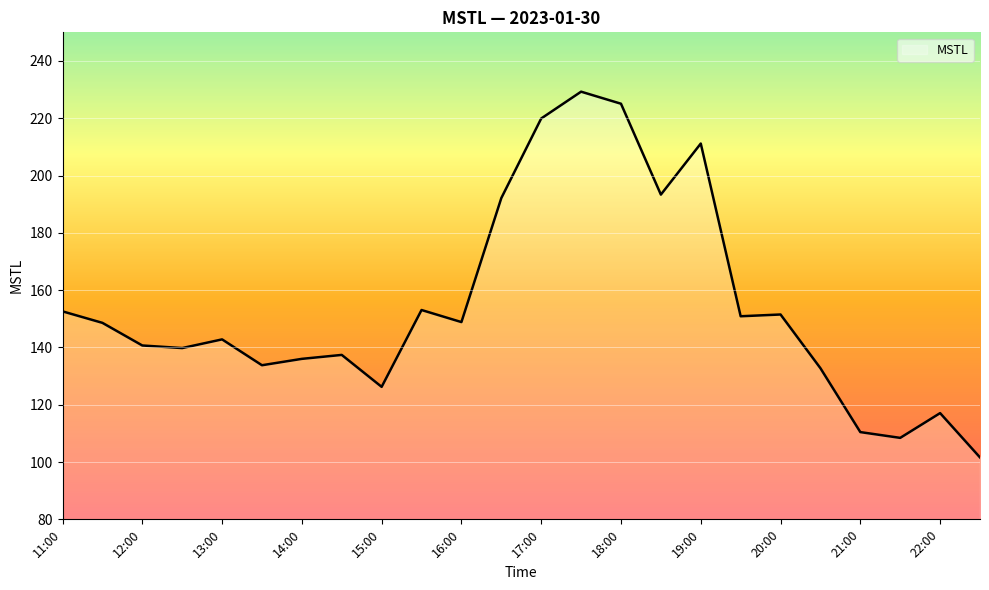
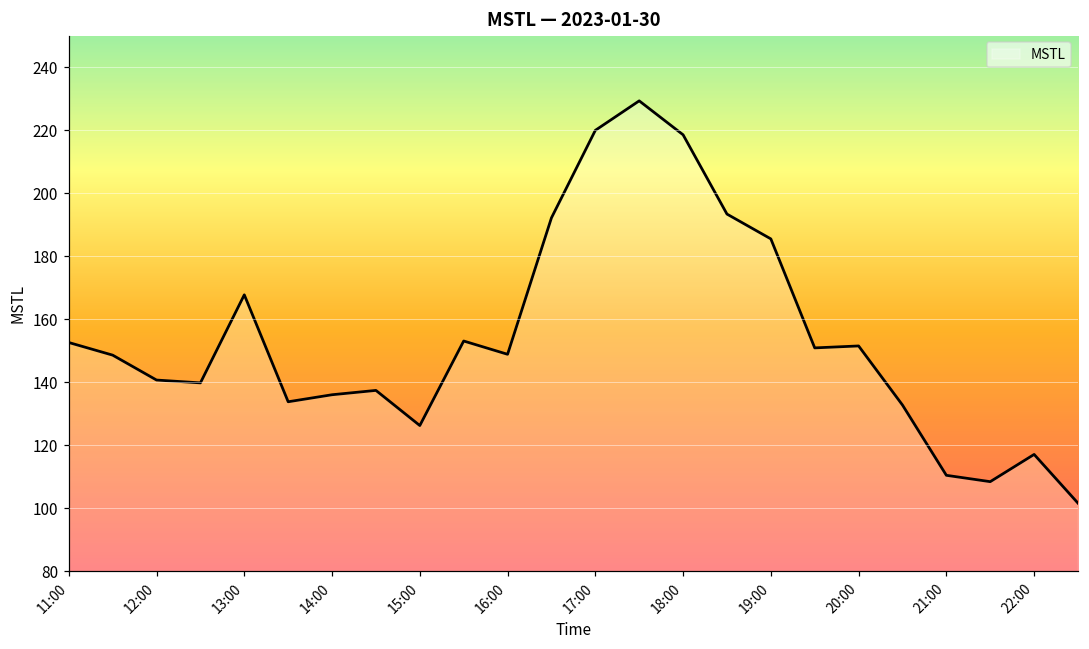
13:00: 143 -> 168
18:00: 225 -> 219
19:00: 211 -> 185
